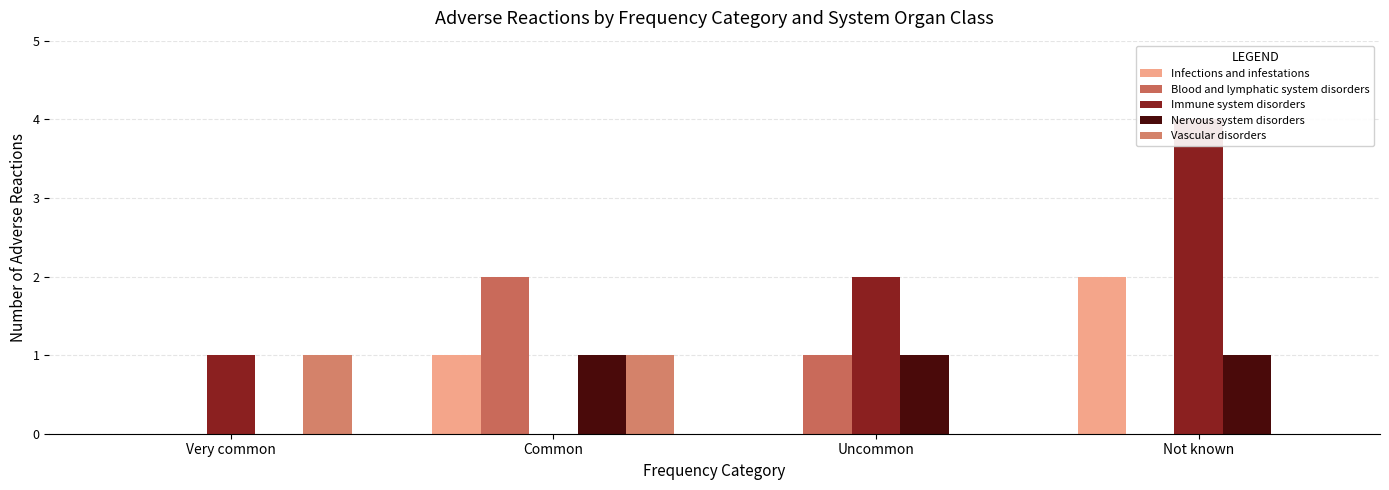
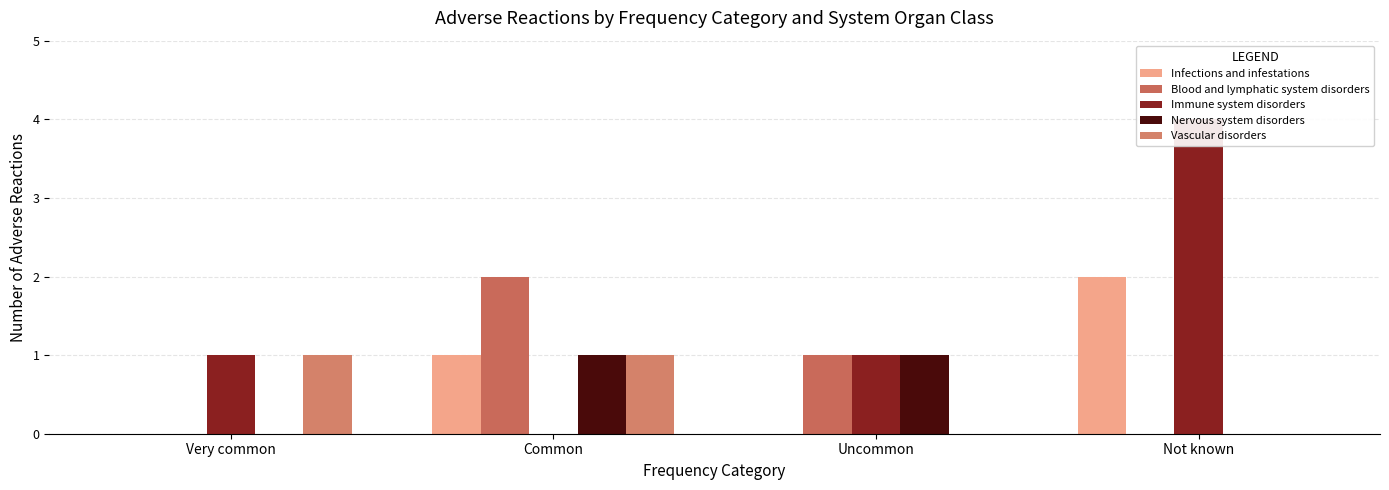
Immune system disorders, Uncommon: 2 -> 1
Nervous system disorders, Not known: 1 -> 0
